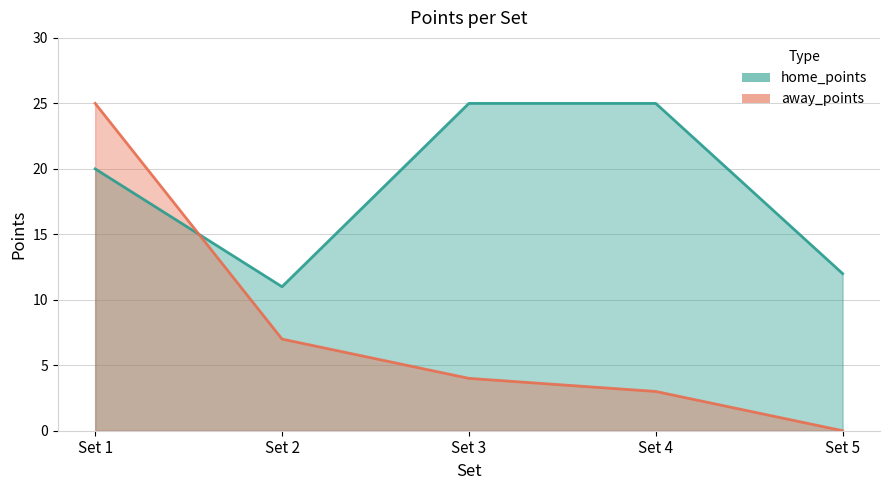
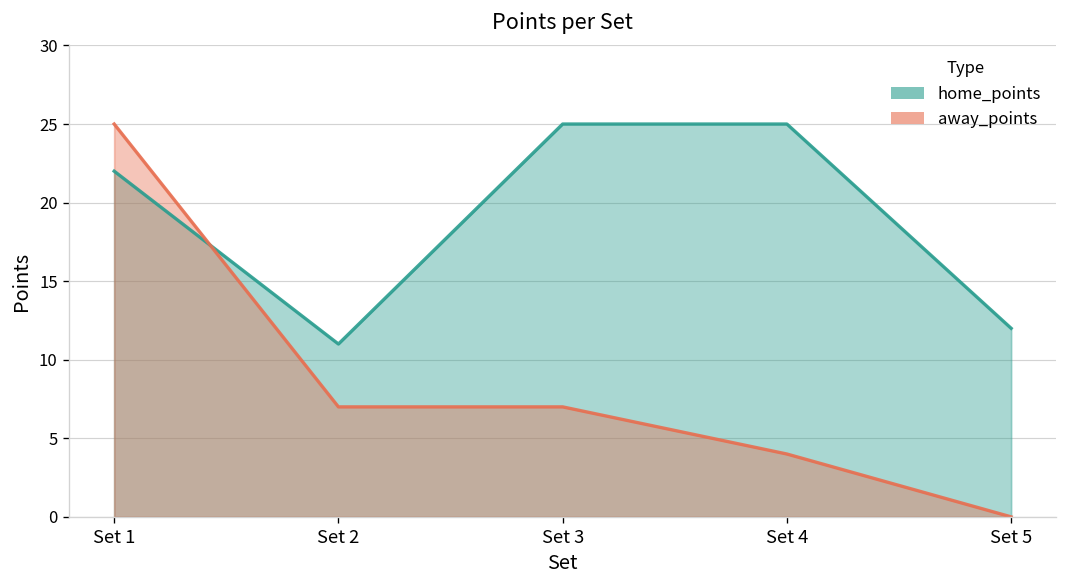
home_points, Set 1: 20 -> 22
away_points, Set 3: 4 -> 7
away_points, Set 4: 3 -> 4
